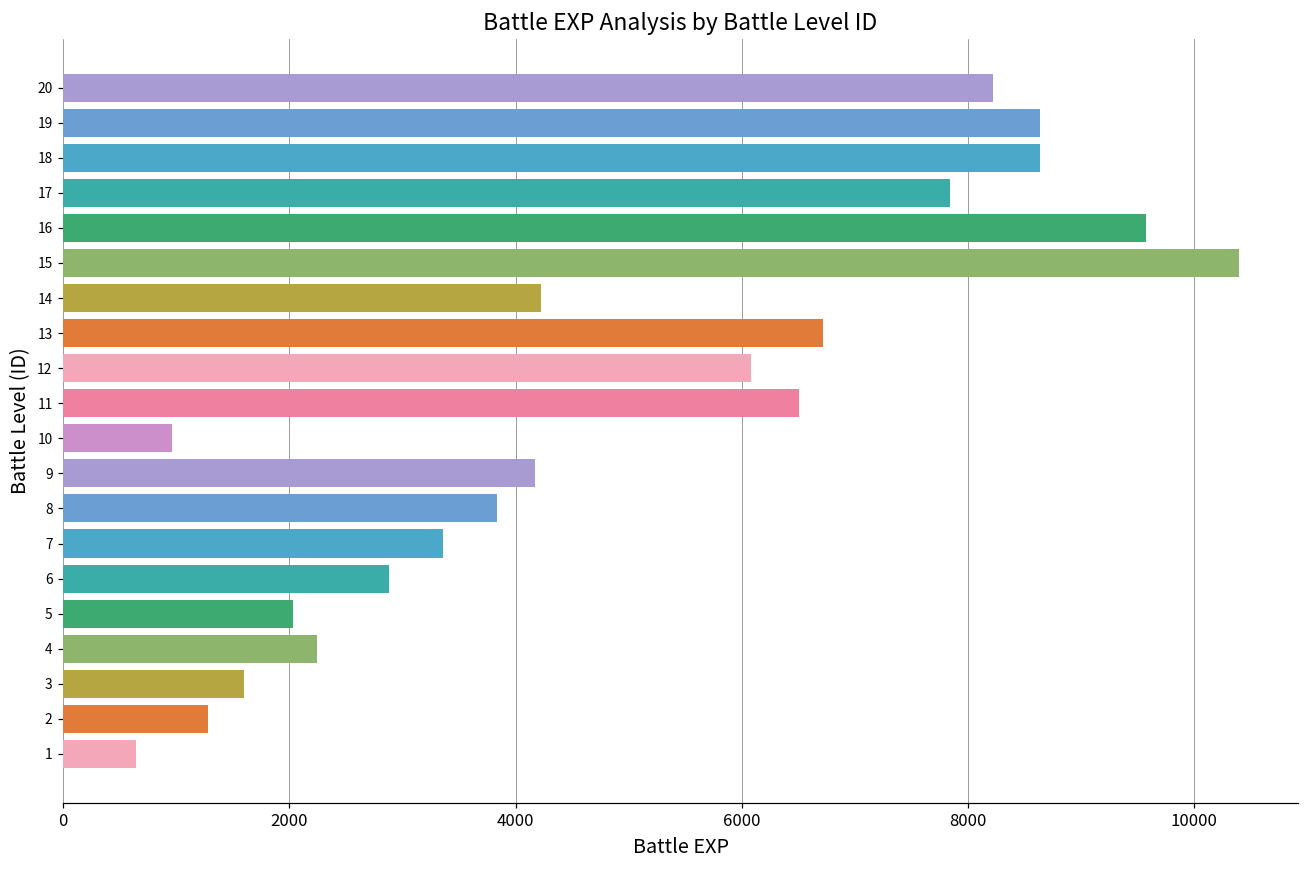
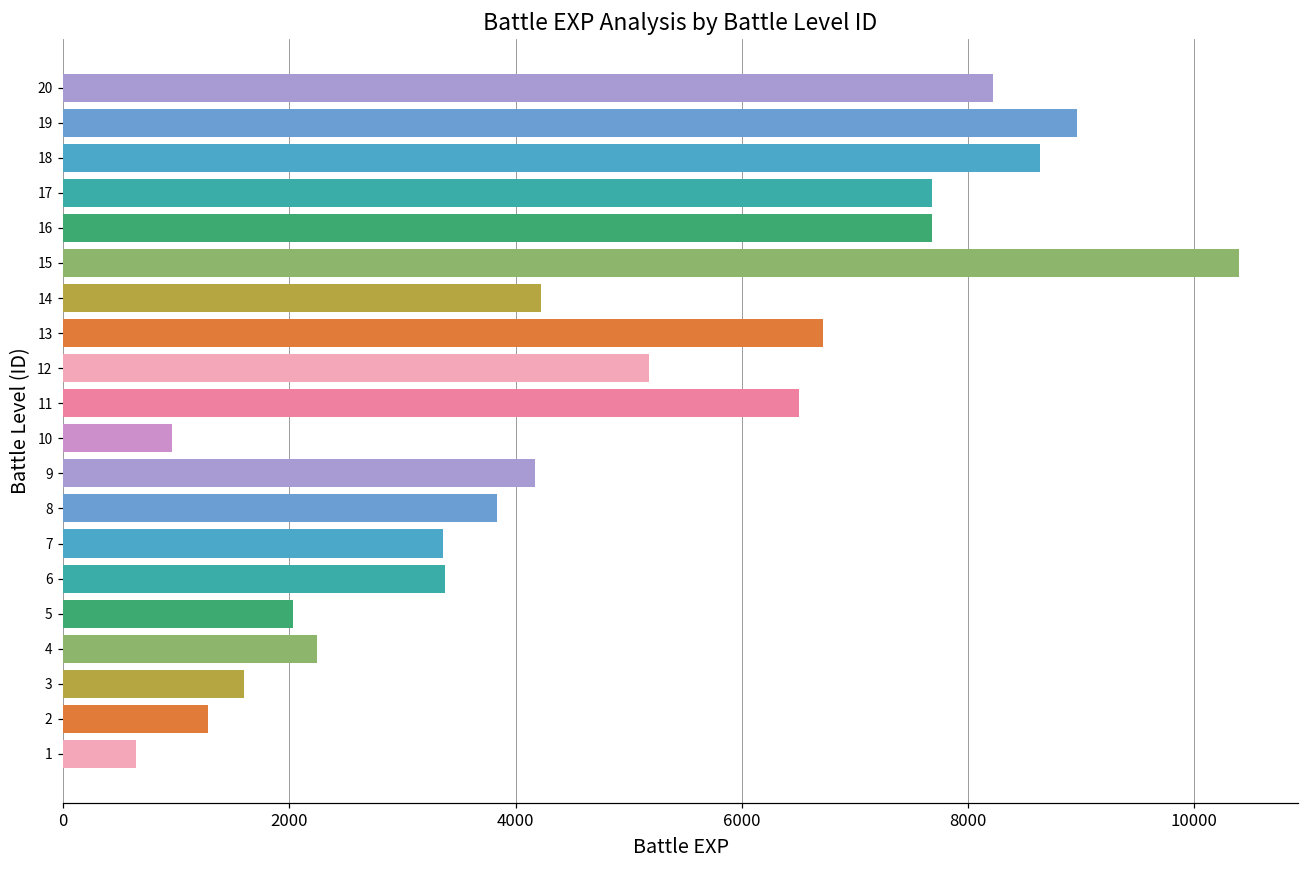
19: 8640 -> 8960
17: 7840 -> 7680
16: 9580 -> 7680
12: 6080 -> 5180
6: 2880 -> 3370
